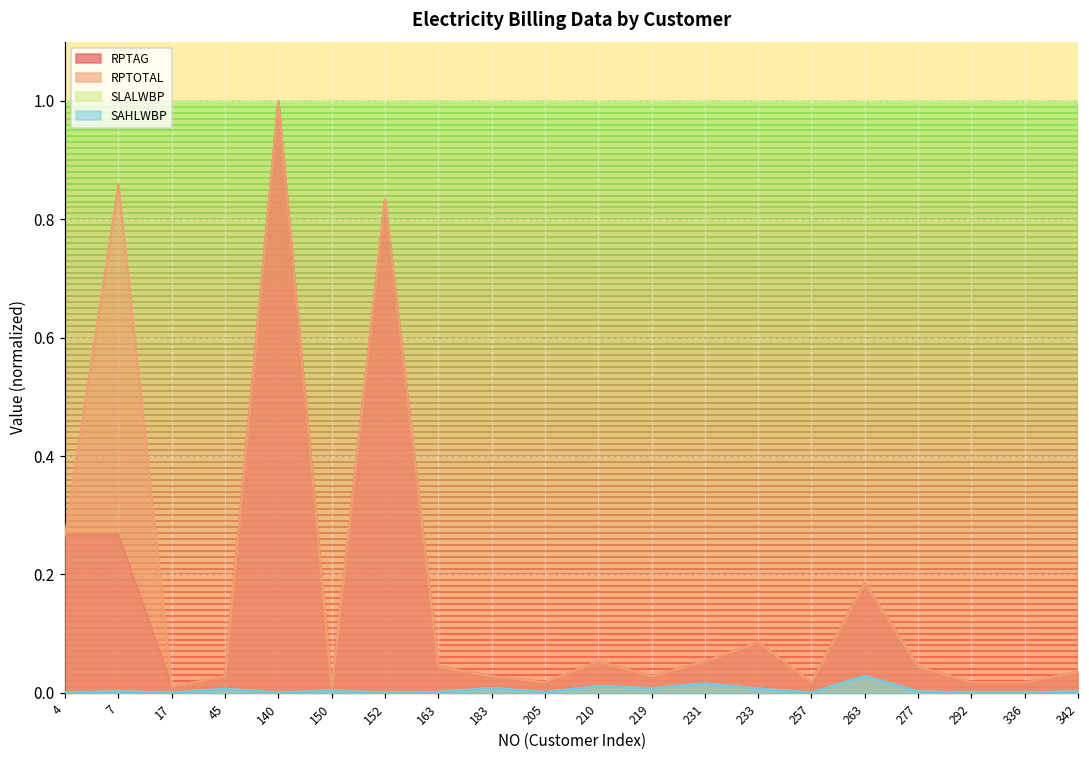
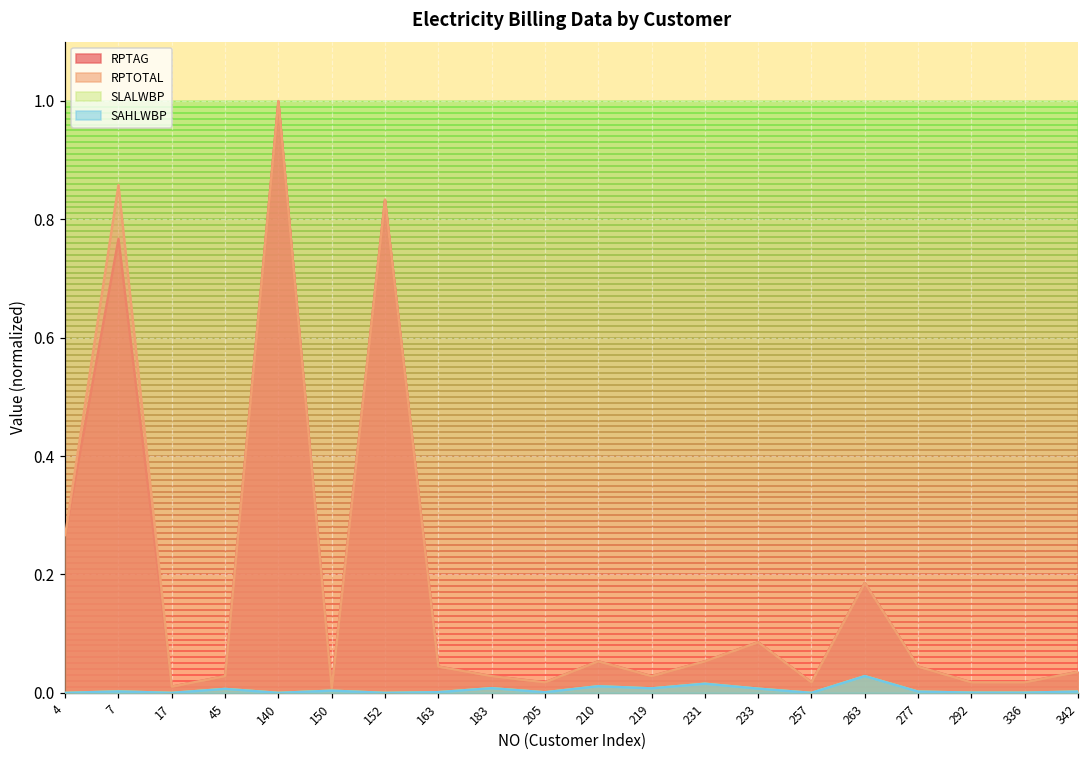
RPTAG, 7: 0.27 -> 0.77
